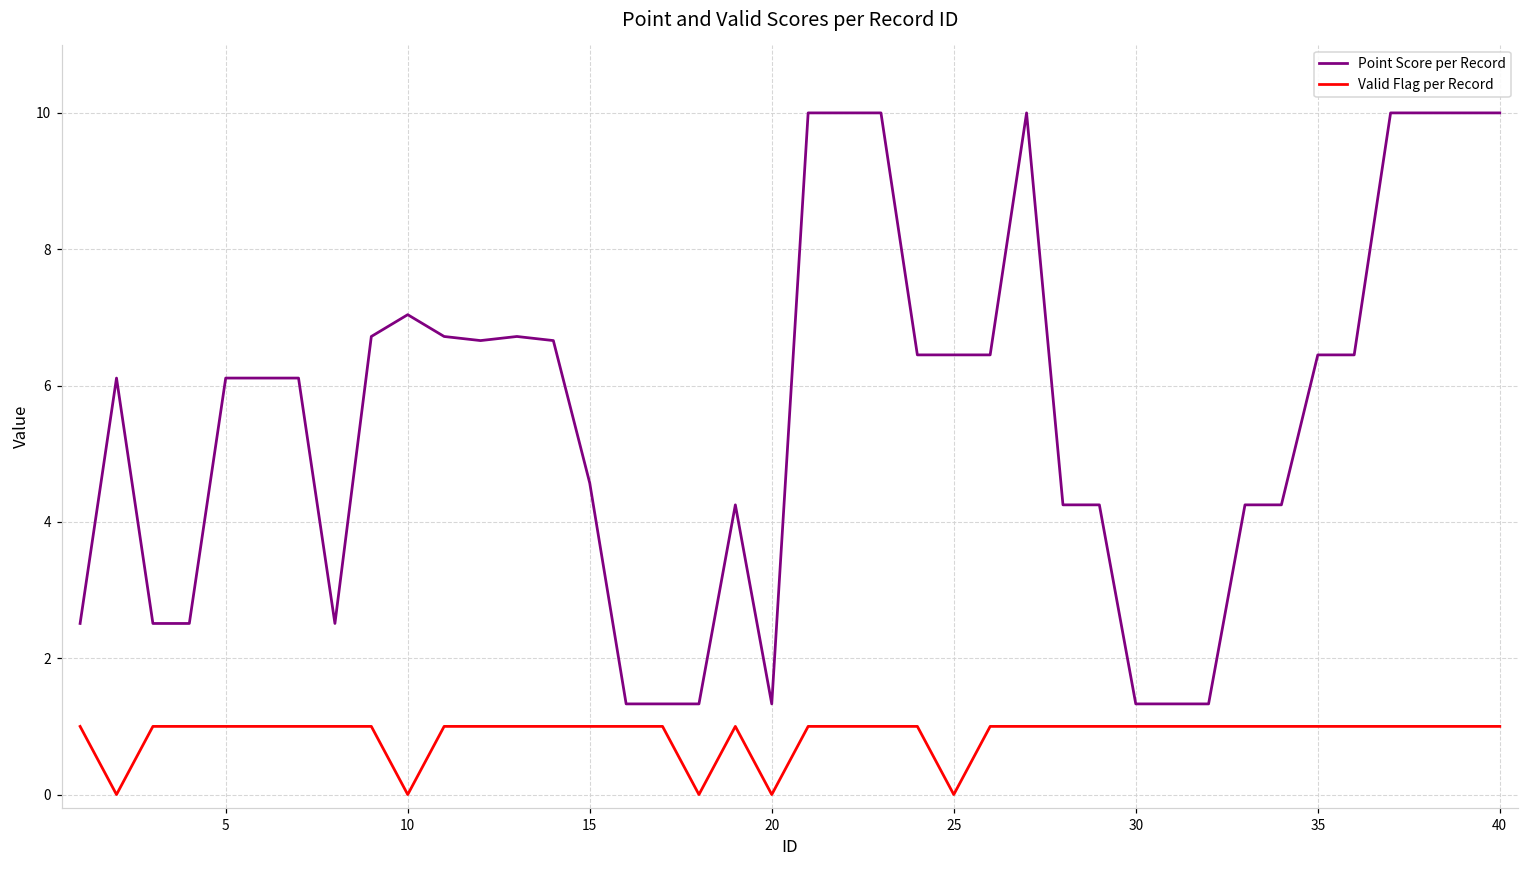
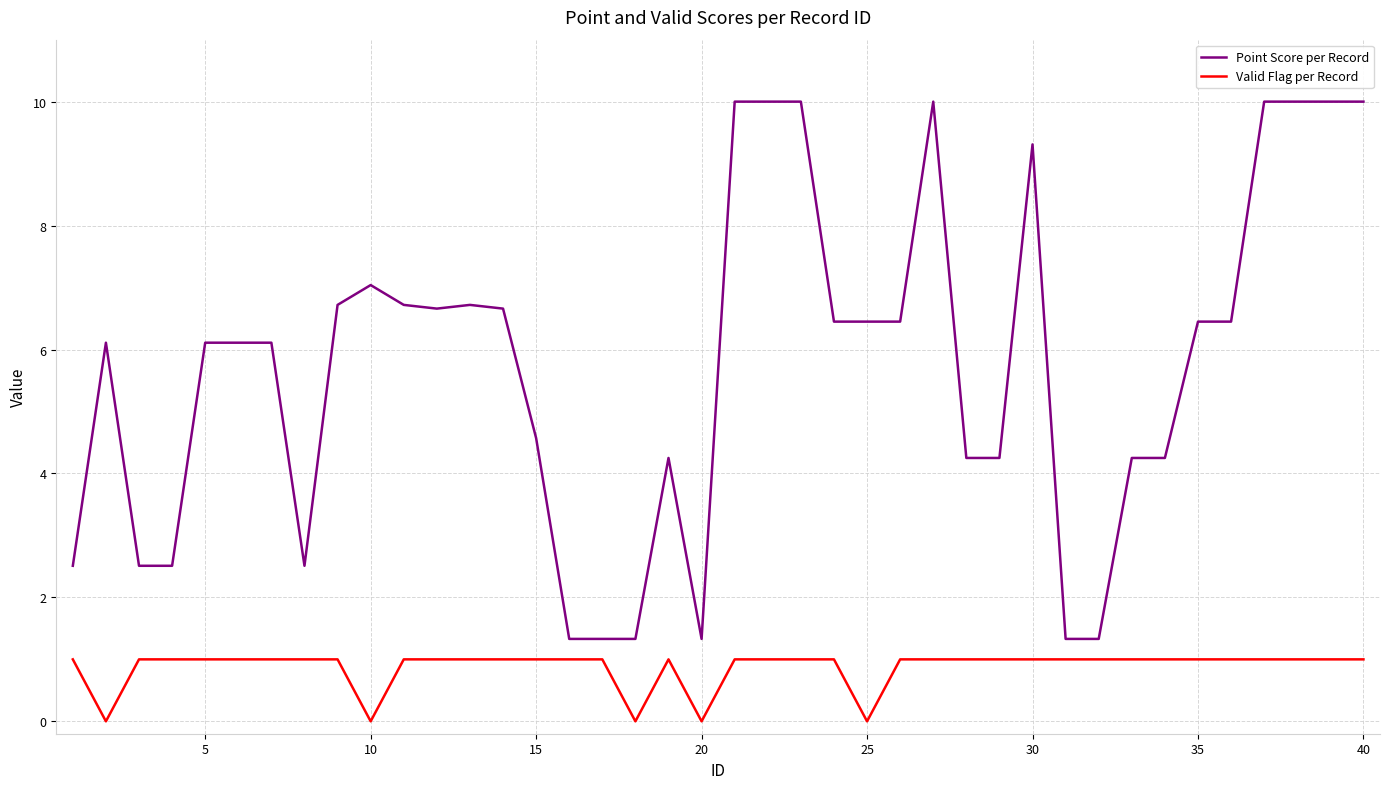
Point Score per Record, 30: 1.3 -> 9.3
